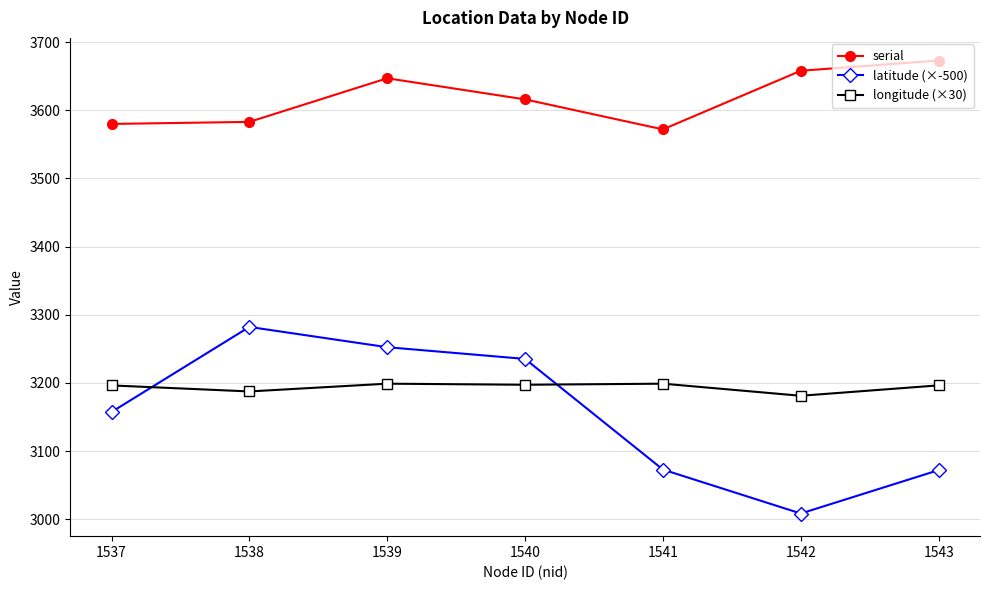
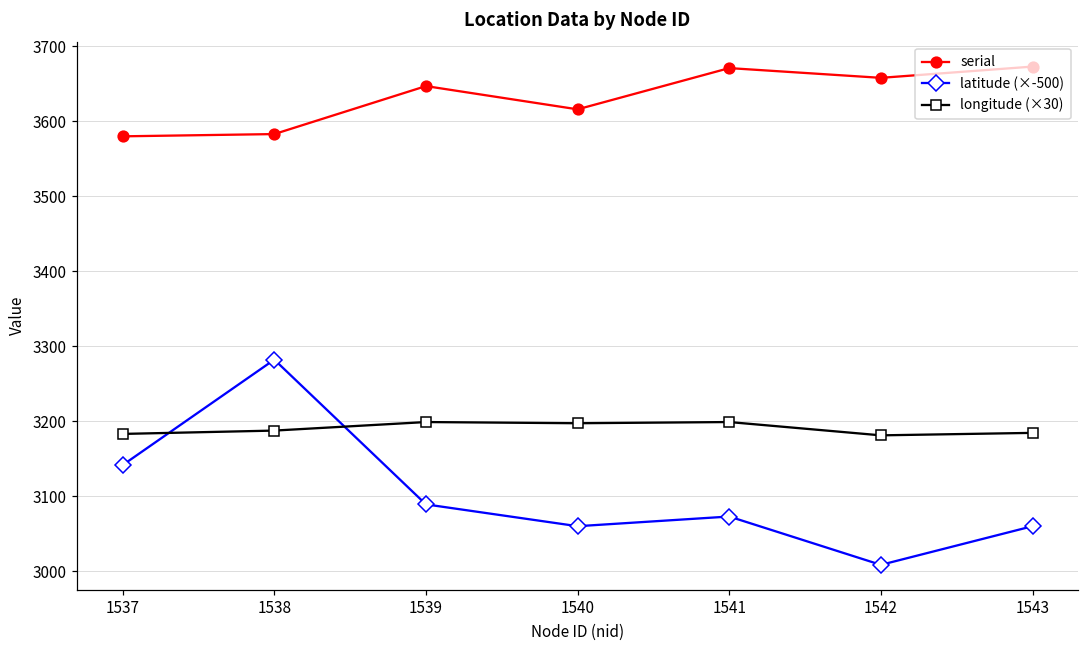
latitude (×-500), 1537: 3160 -> 3140
longitude (×30), 1537: 3200 -> 3180
latitude (×-500), 1539: 3250 -> 3090
latitude (×-500), 1540: 3240 -> 3060
serial, 1541: 3570 -> 3670
latitude (×-500), 1543: 3070 -> 3060
longitude (×30), 1543: 3200 -> 3180
